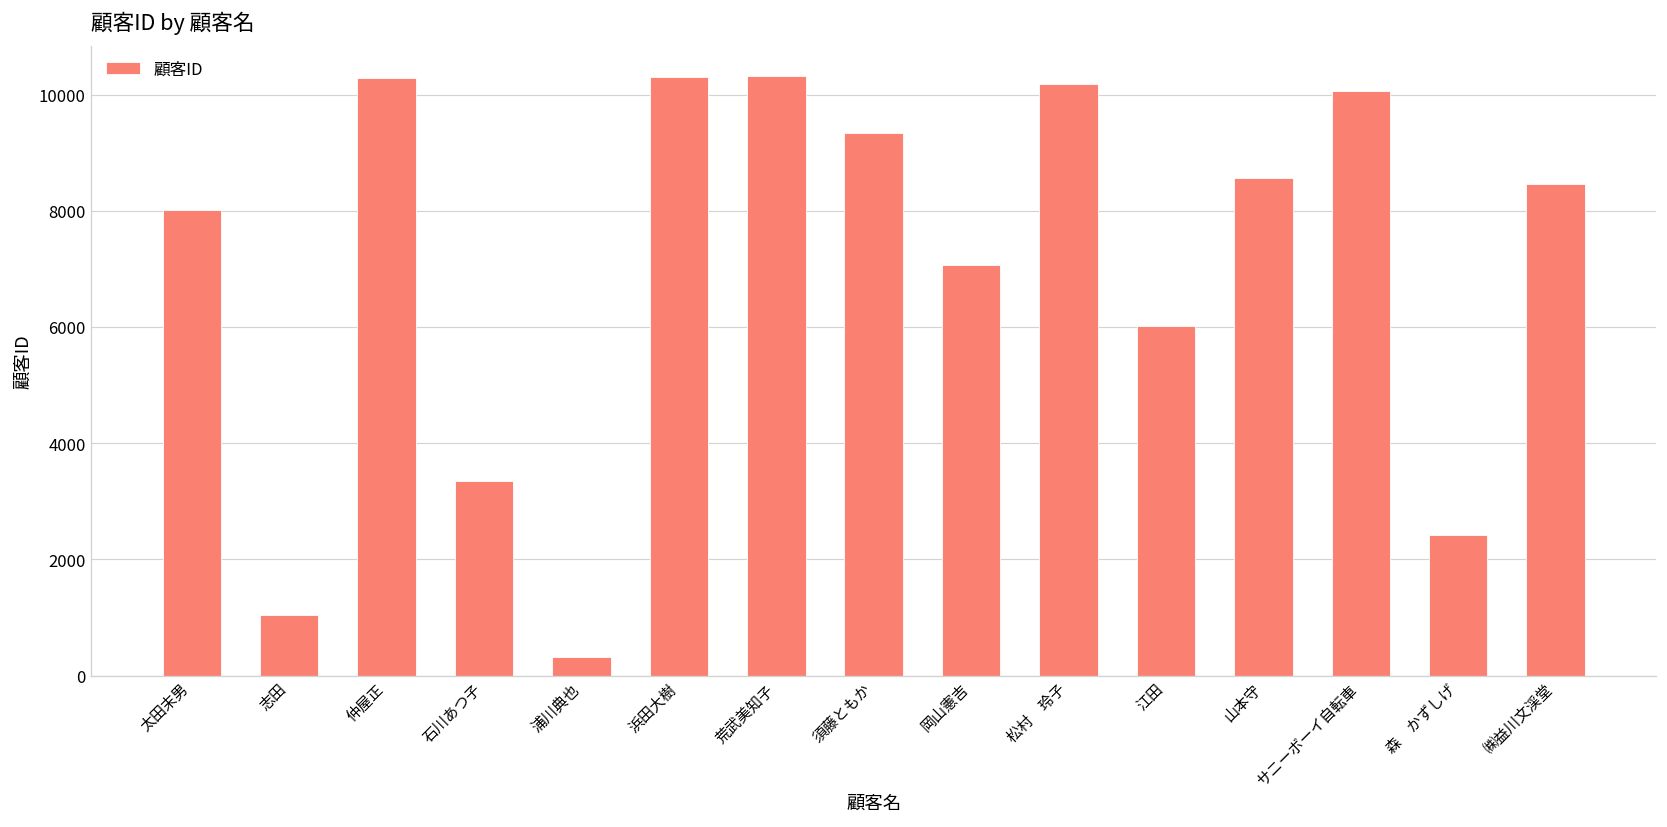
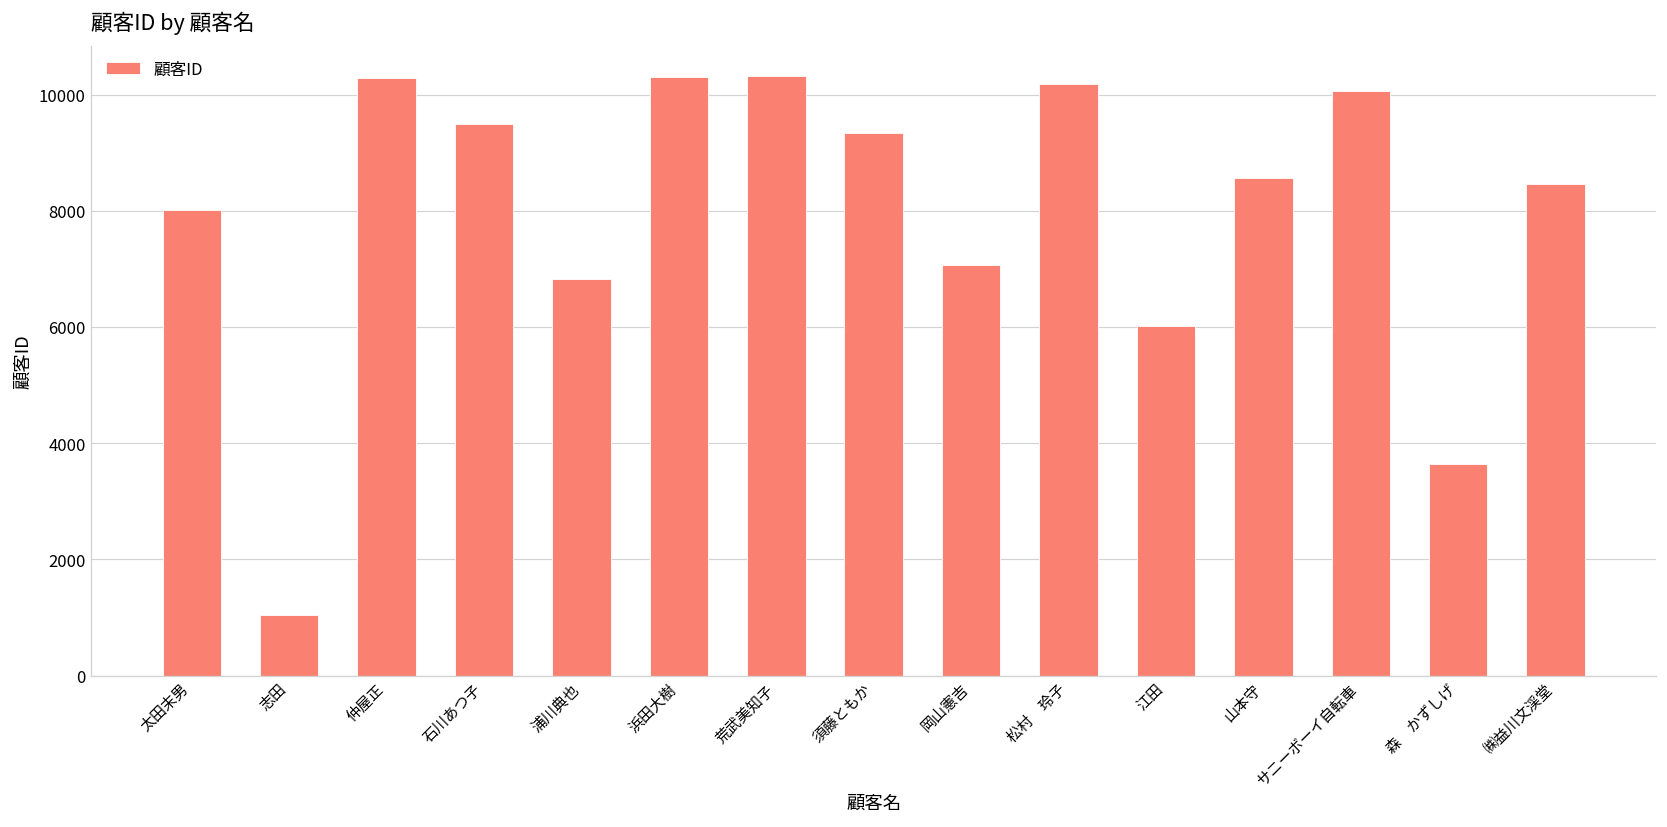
石川あつ子: 3400 -> 9500
浦川典也: 300 -> 6800
森 かずしげ: 2400 -> 3600
